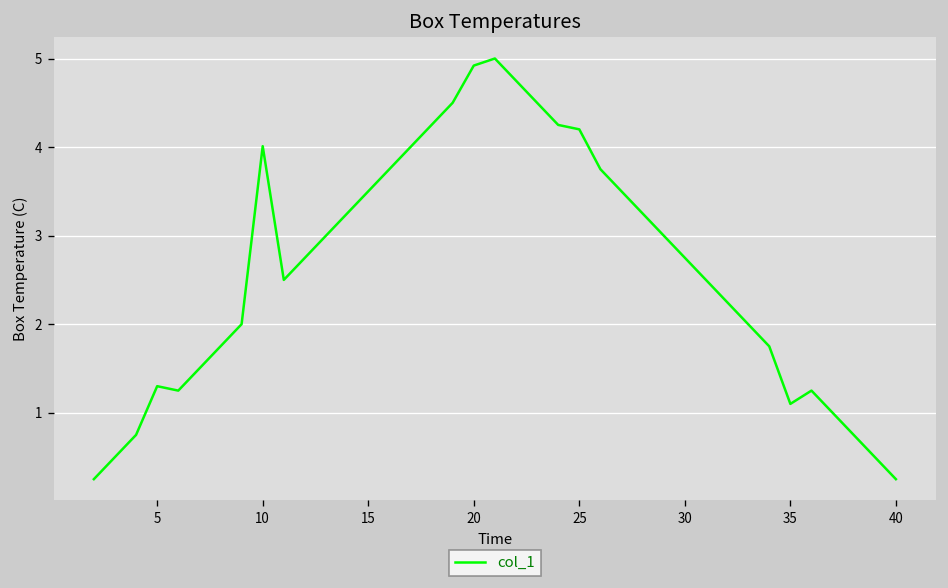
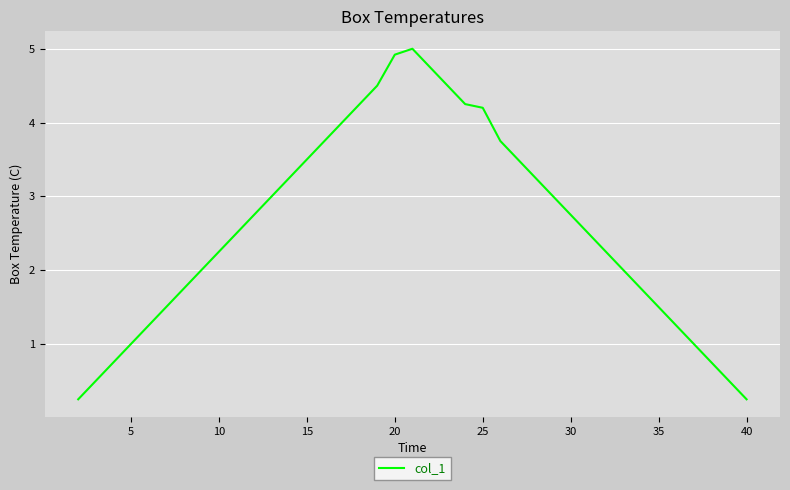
5: 1.3 -> 1.0
10: 4.0 -> 2.3
35: 1.1 -> 1.5
